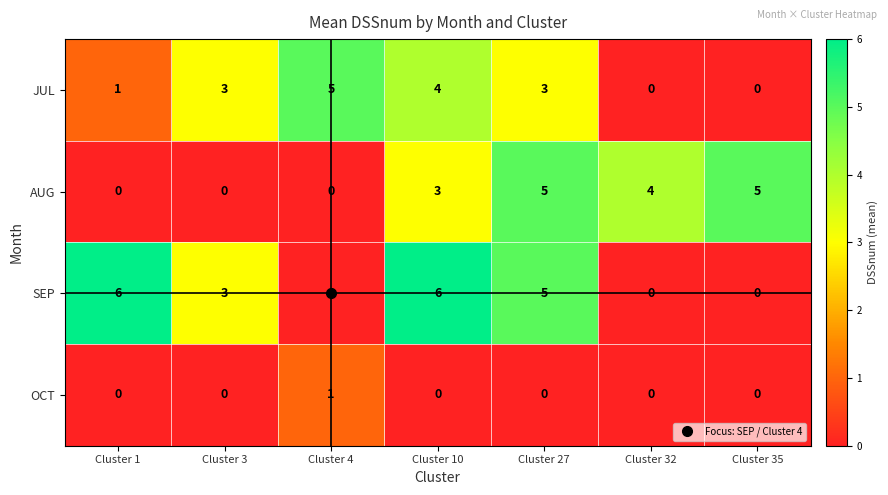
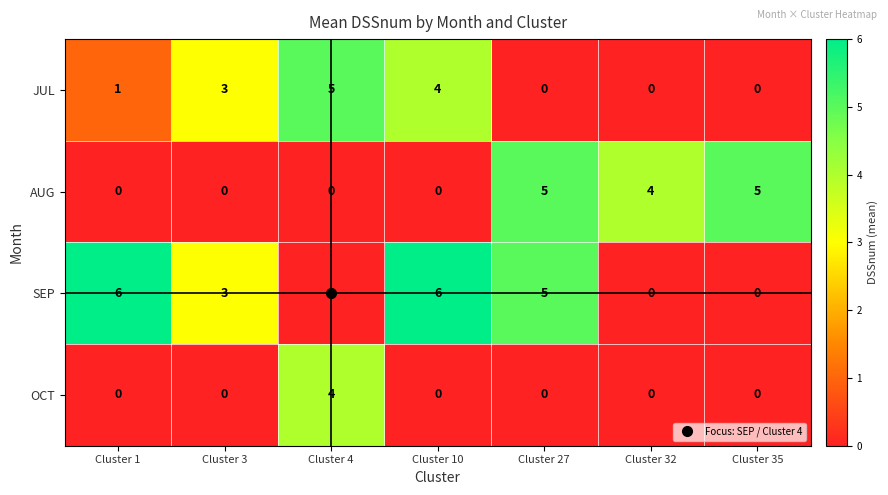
JUL, Cluster 27: 3 -> 0
AUG, Cluster 10: 3 -> 0
OCT, Cluster 4: 1 -> 4
